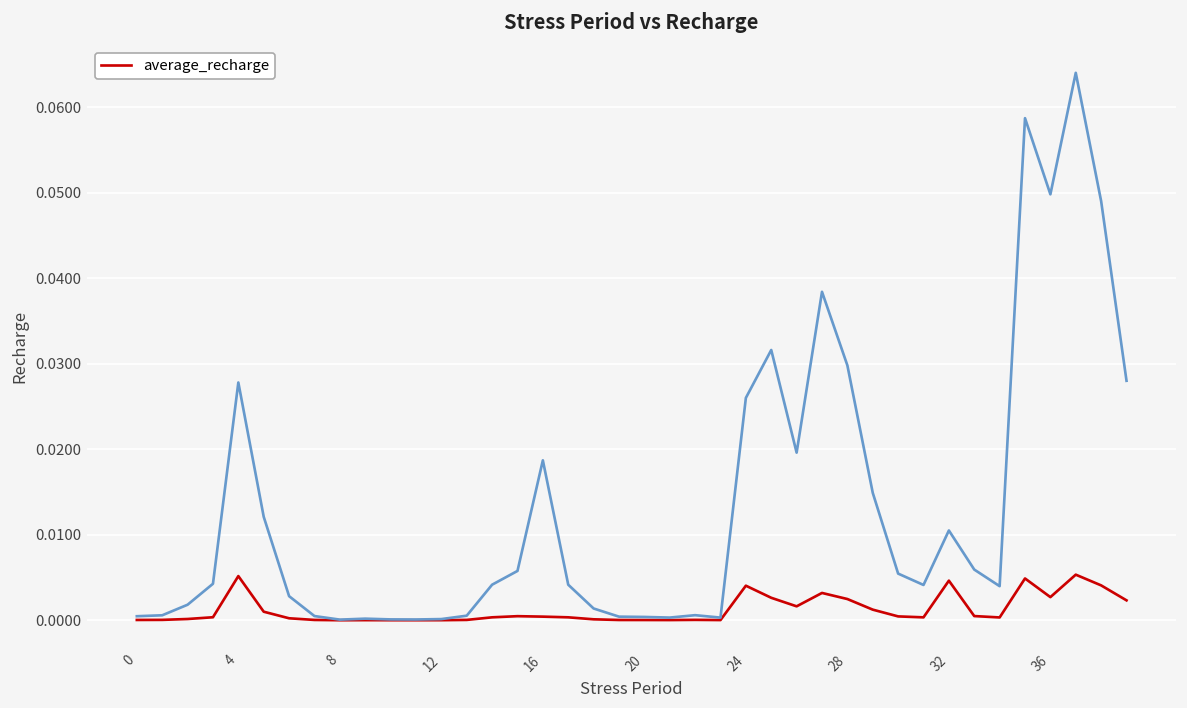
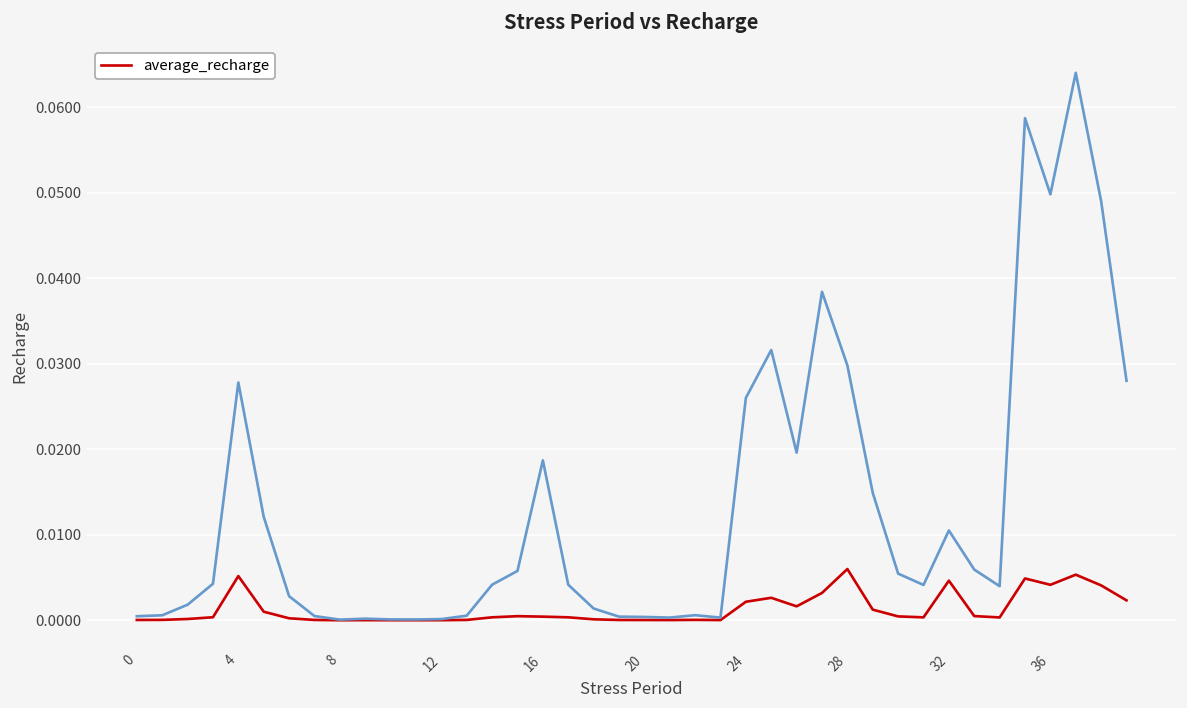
average_recharge, 24: 0.004 -> 0.002
average_recharge, 28: 0.002 -> 0.006
average_recharge, 36: 0.003 -> 0.004
